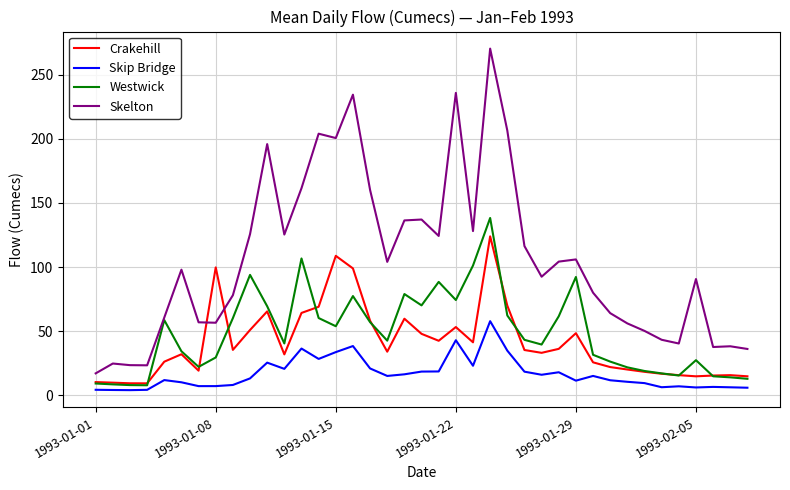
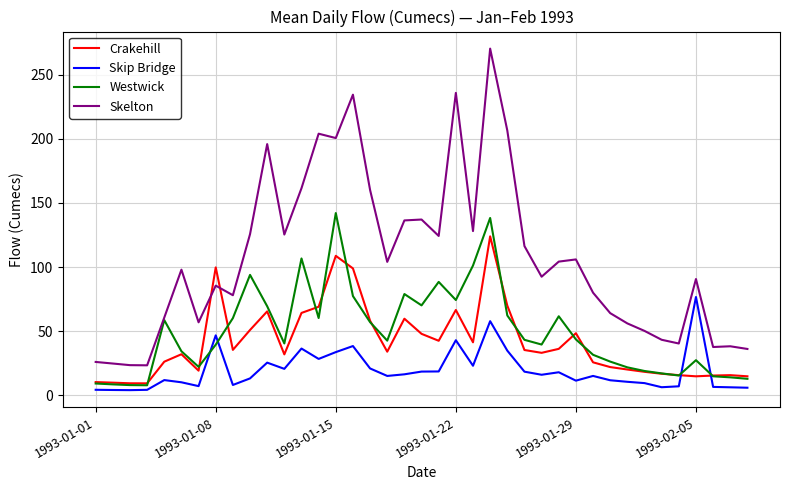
Skelton, 1993-01-01: 17 -> 26
Skip Bridge, 1993-01-08: 7 -> 47
Westwick, 1993-01-08: 30 -> 40
Skelton, 1993-01-08: 57 -> 86
Westwick, 1993-01-15: 54 -> 142
Crakehill, 1993-01-22: 53 -> 67
Westwick, 1993-01-29: 92 -> 44
Skip Bridge, 1993-02-05: 6 -> 77
